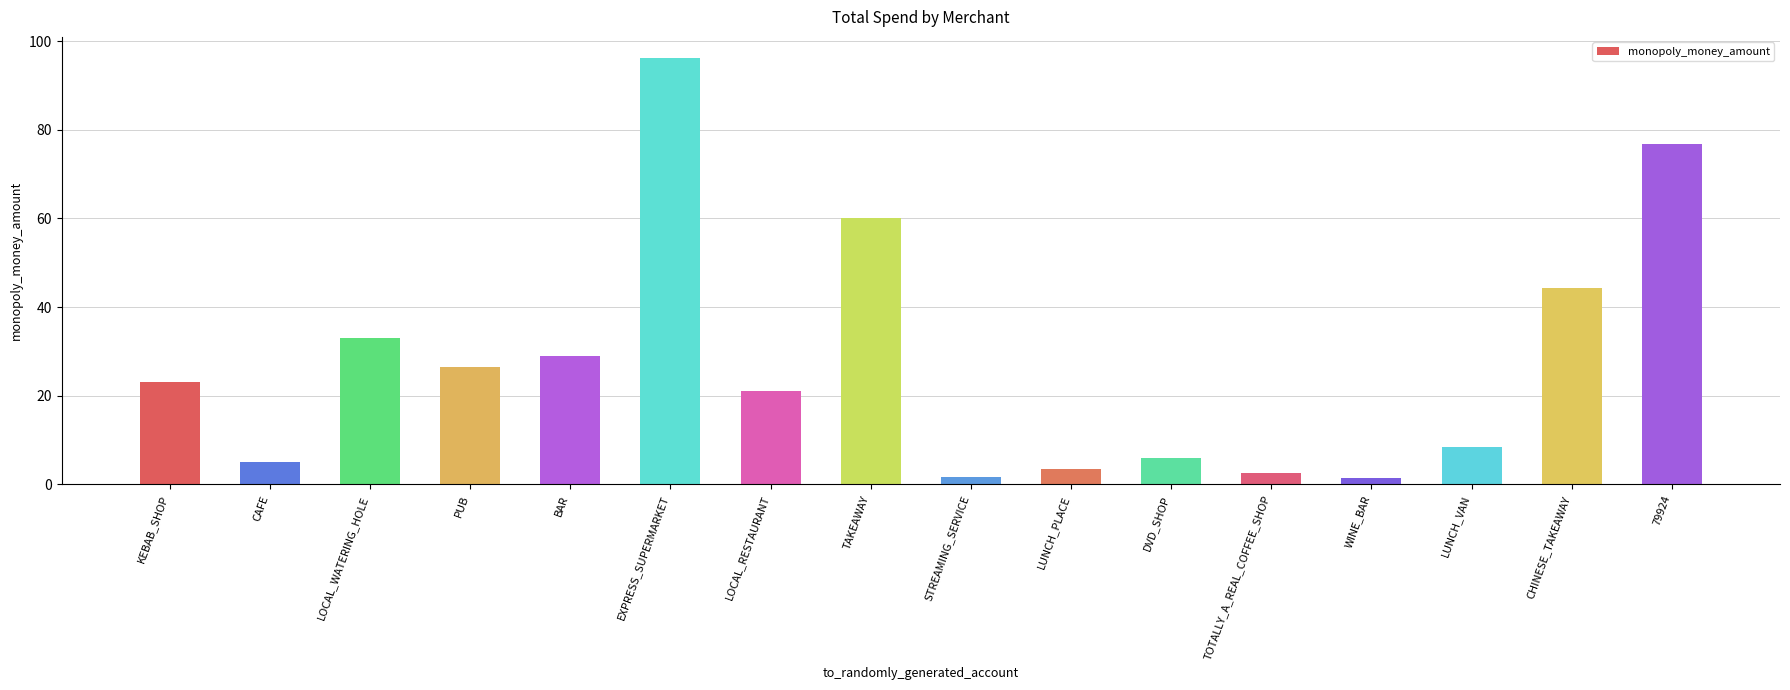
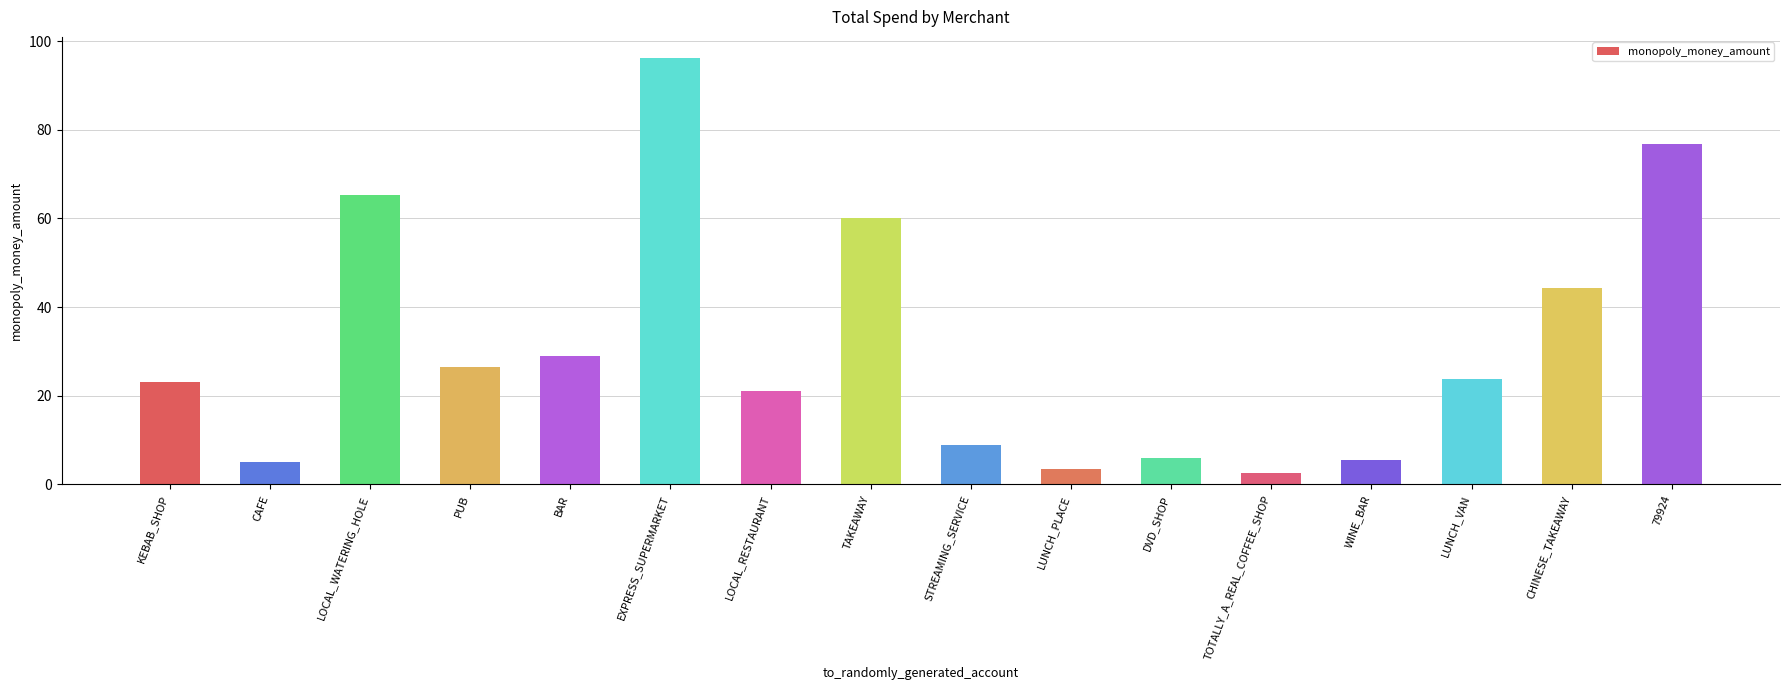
LOCAL_WATERING_HOLE: 33 -> 65
STREAMING_SERVICE: 2 -> 9
WINE_BAR: 2 -> 6
LUNCH_VAN: 9 -> 24
